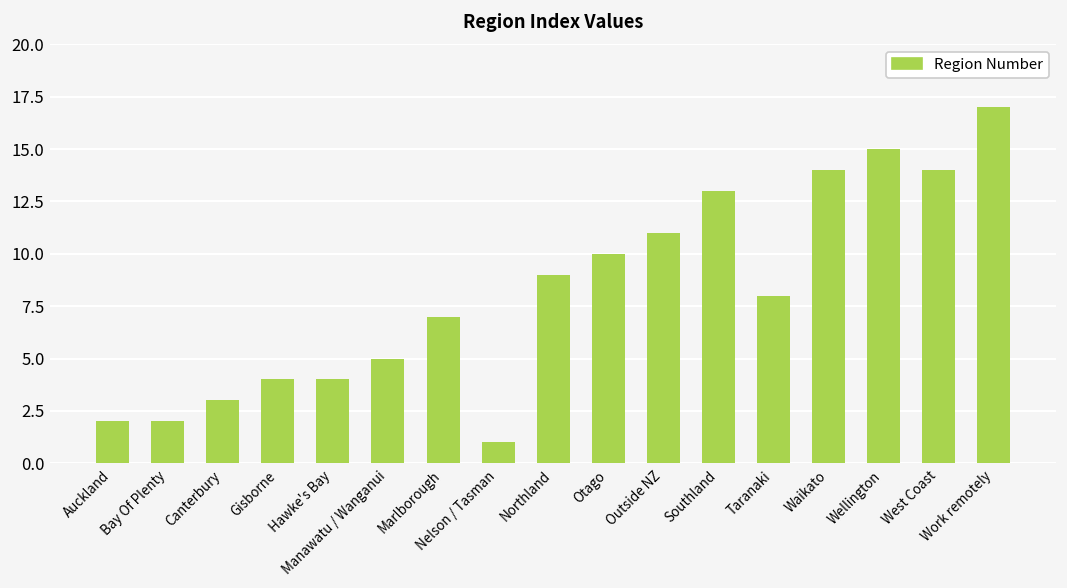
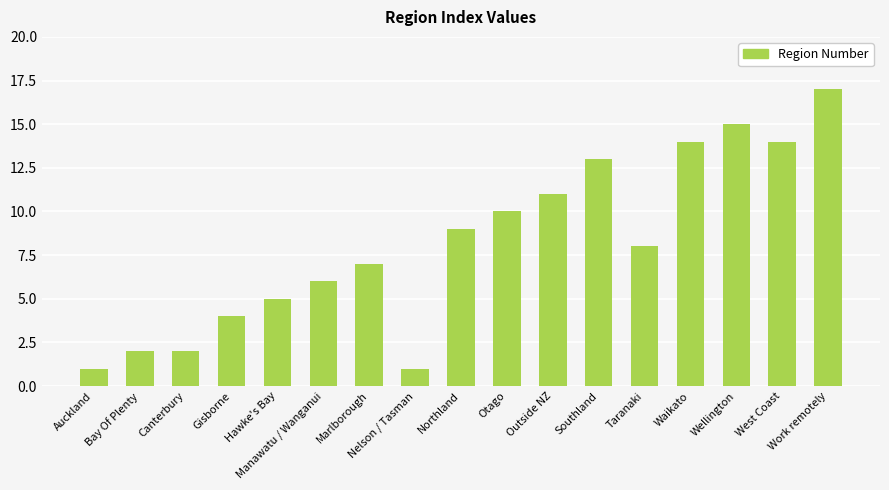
Auckland: 2 -> 1
Canterbury: 3 -> 2
Hawke's Bay: 4 -> 5
Manawatu / Wanganui: 5 -> 6
